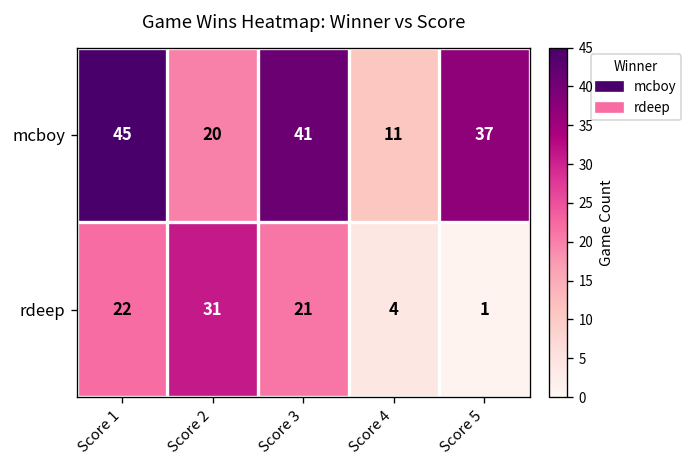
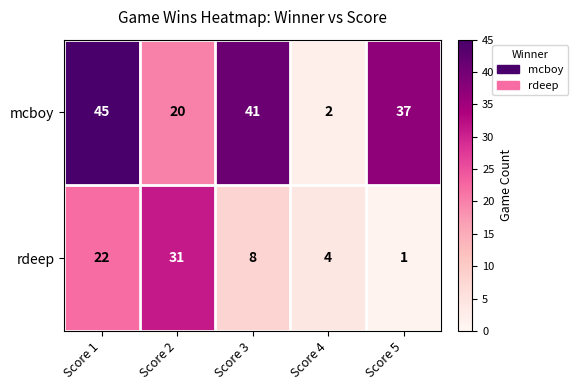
mcboy, Score 4: 11 -> 2
rdeep, Score 3: 21 -> 8
